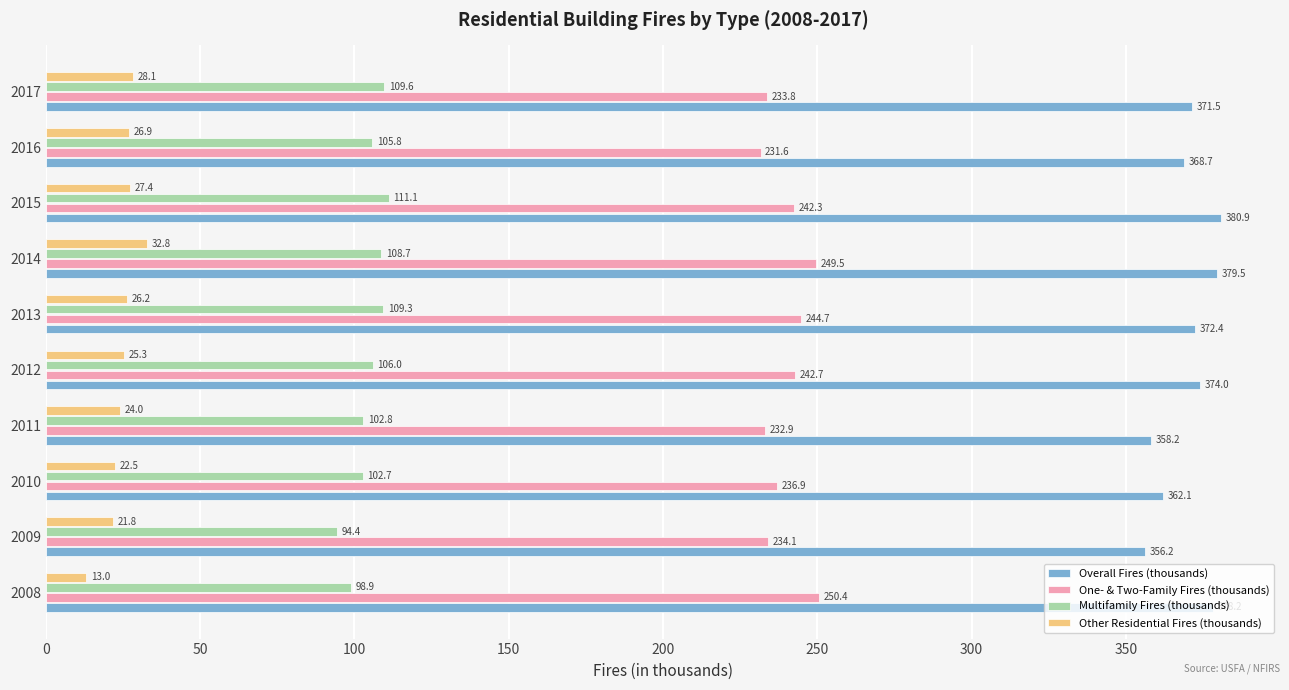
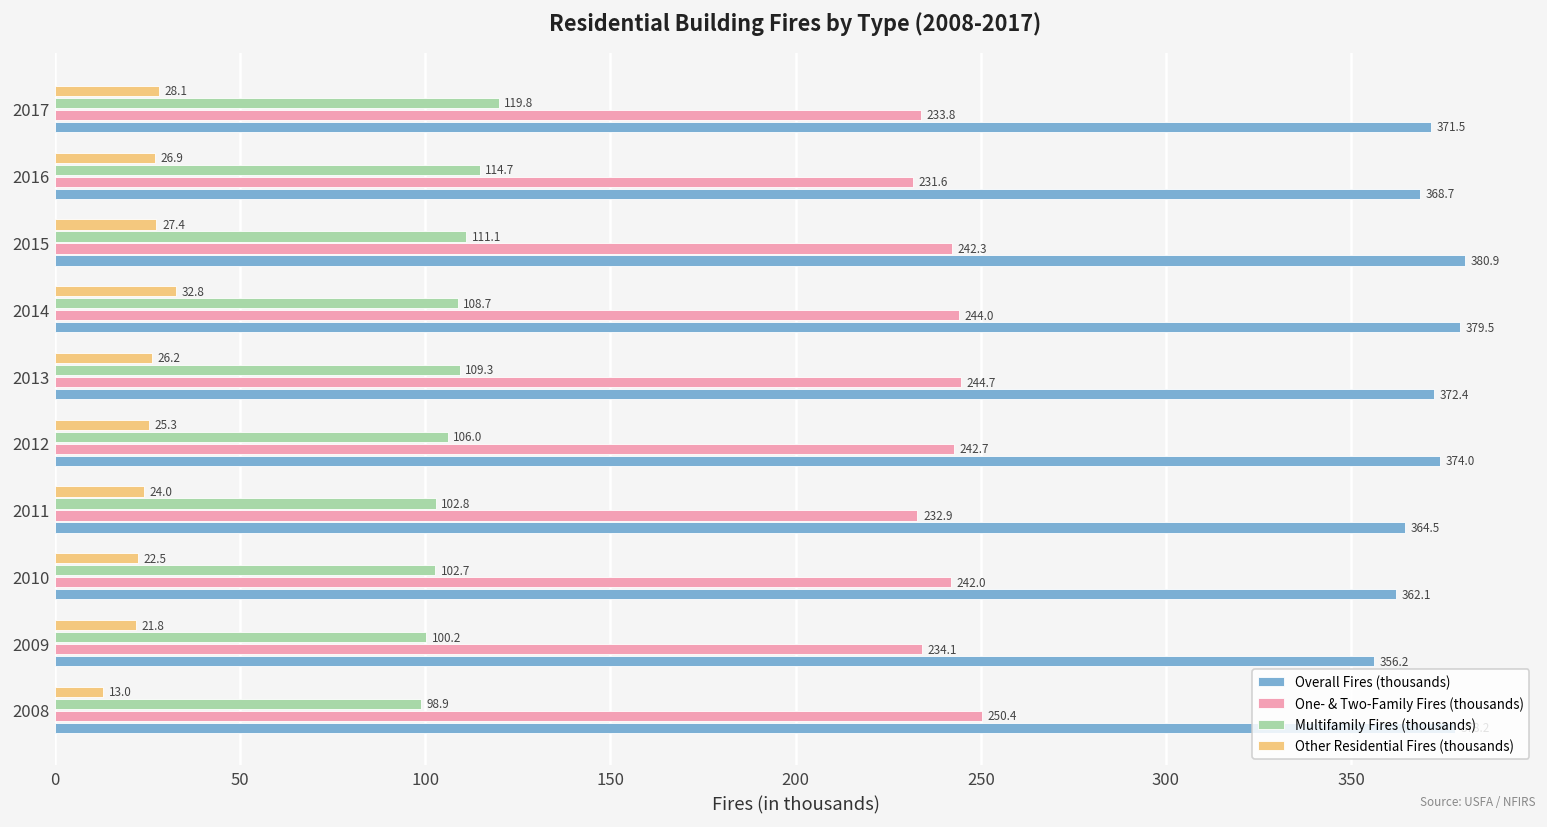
Multifamily Fires (thousands), 2017: 109.6 -> 119.8
Multifamily Fires (thousands), 2016: 105.8 -> 114.7
One- & Two-Family Fires (thousands), 2014: 249.5 -> 244.0
Overall Fires (thousands), 2011: 358.2 -> 364.5
One- & Two-Family Fires (thousands), 2010: 236.9 -> 242.0
Multifamily Fires (thousands), 2009: 94.4 -> 100.2
